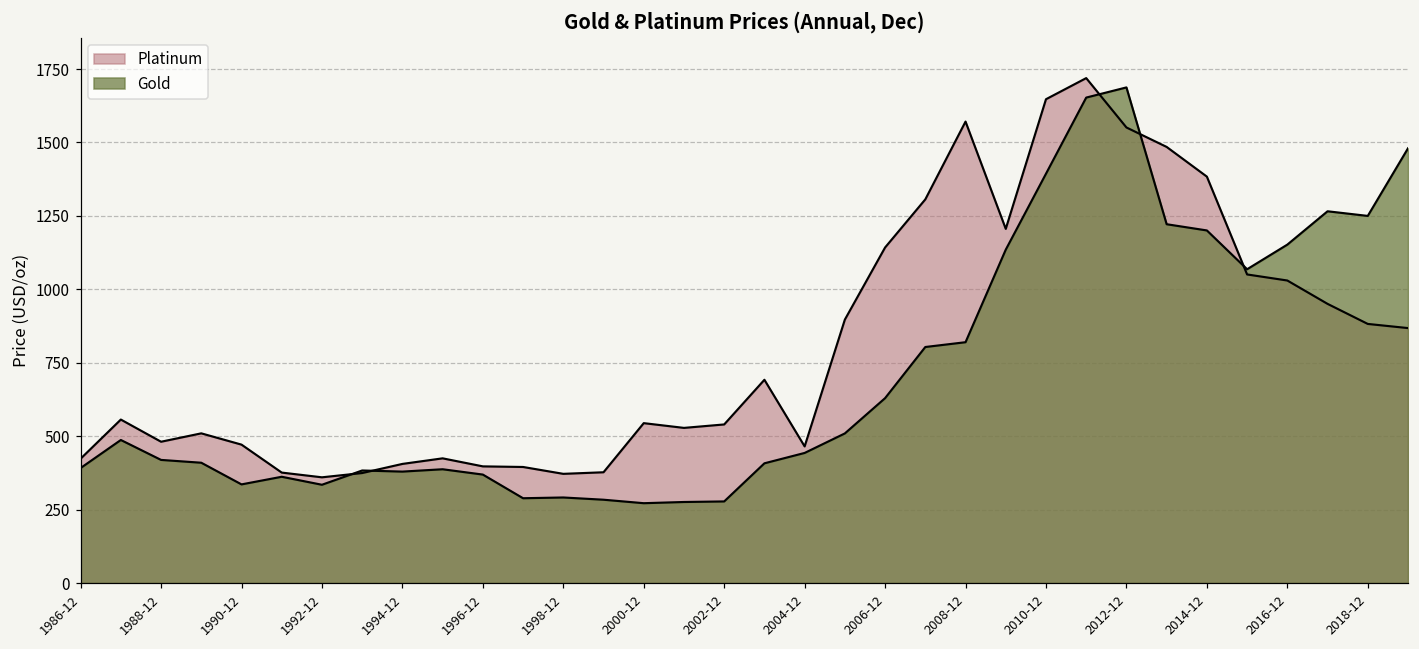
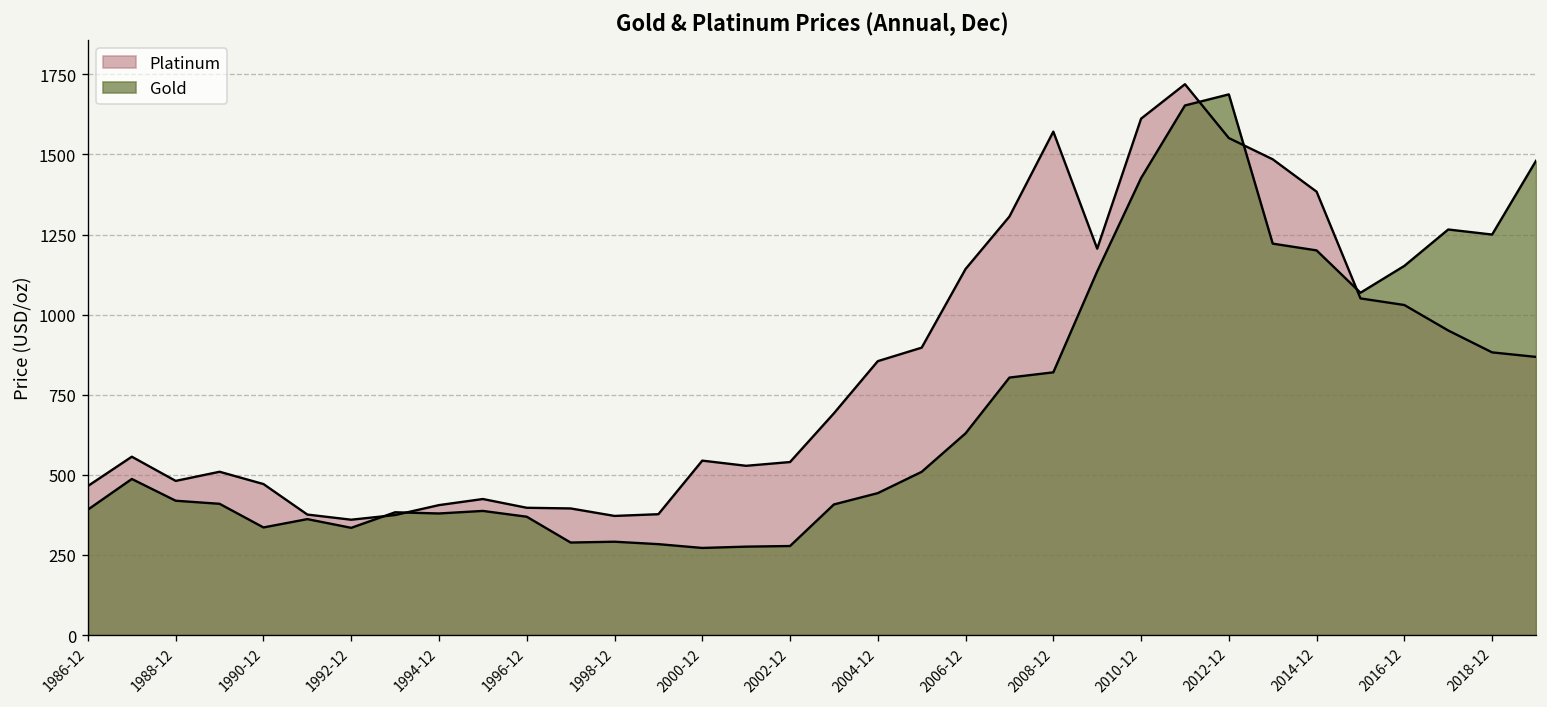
Platinum, 1986-12: 420 -> 470
Platinum, 2004-12: 470 -> 850
Platinum, 2010-12: 1650 -> 1610
Gold, 2010-12: 1390 -> 1430
